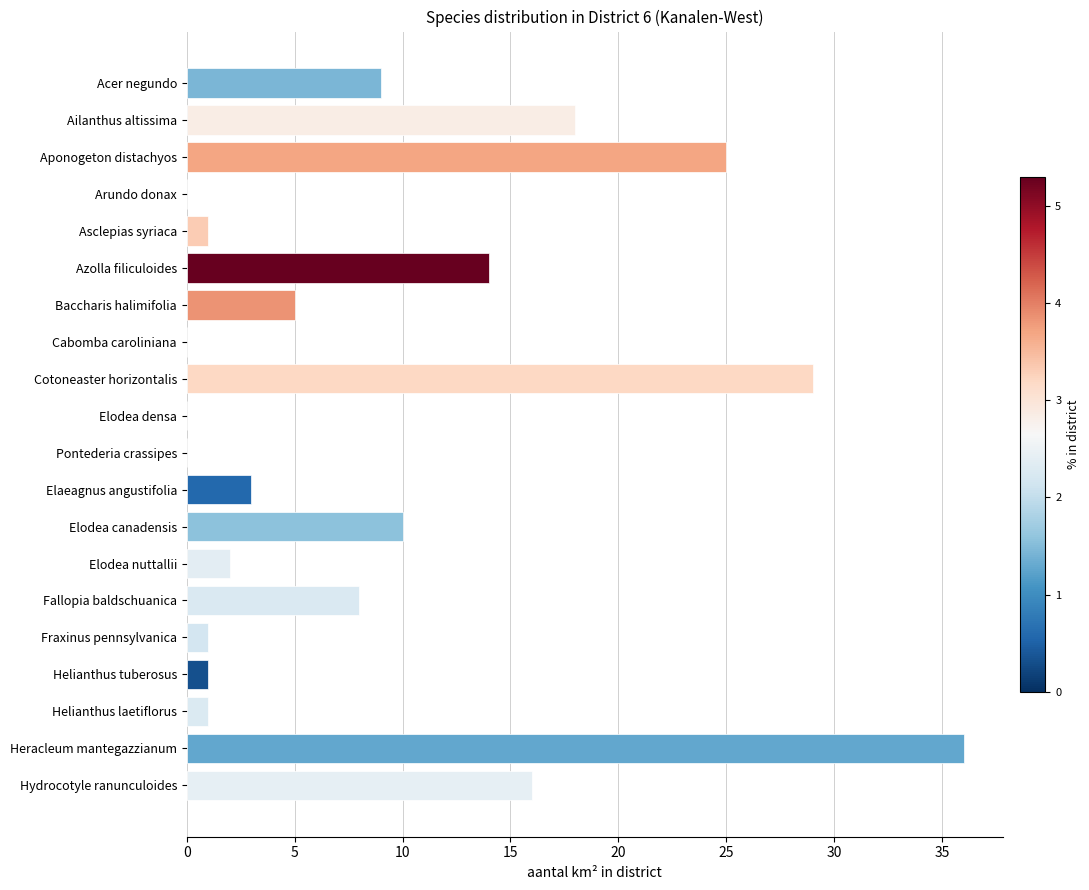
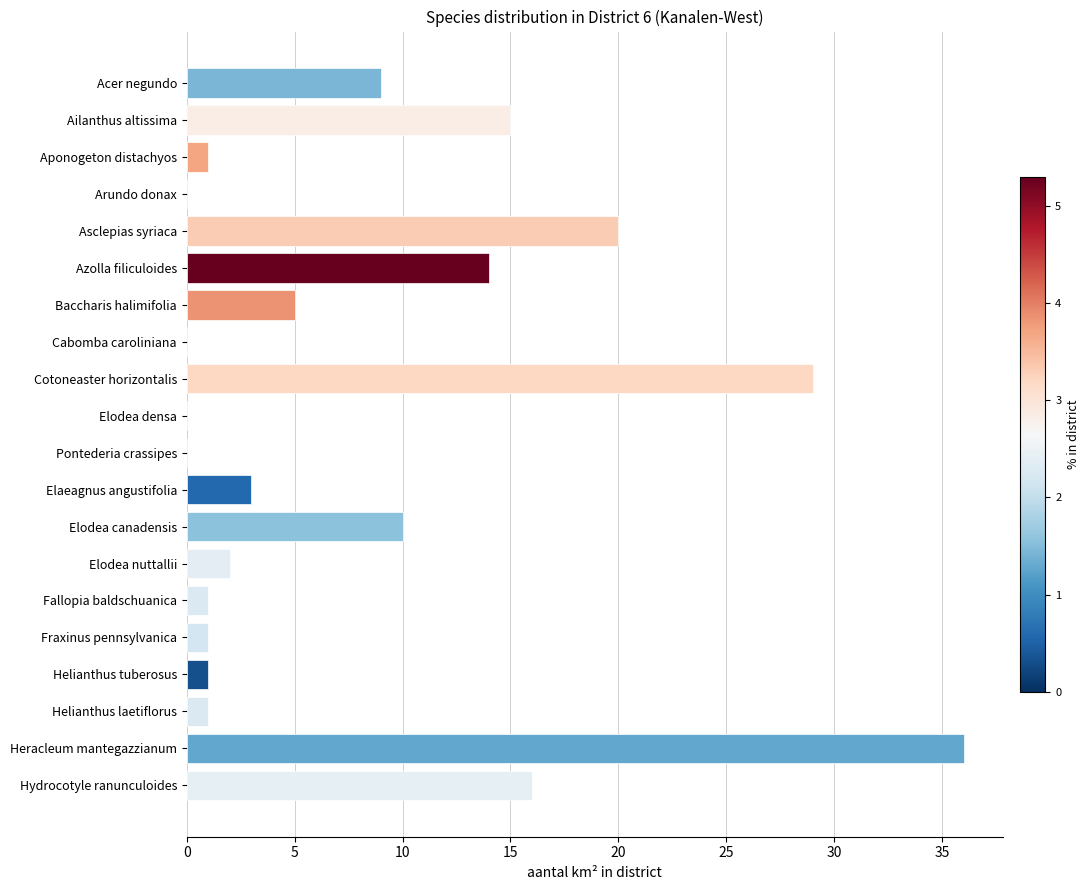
Ailanthus altissima: 18 -> 15
Aponogeton distachyos: 25 -> 1
Asclepias syriaca: 1 -> 20
Fallopia baldschuanica: 8 -> 1
